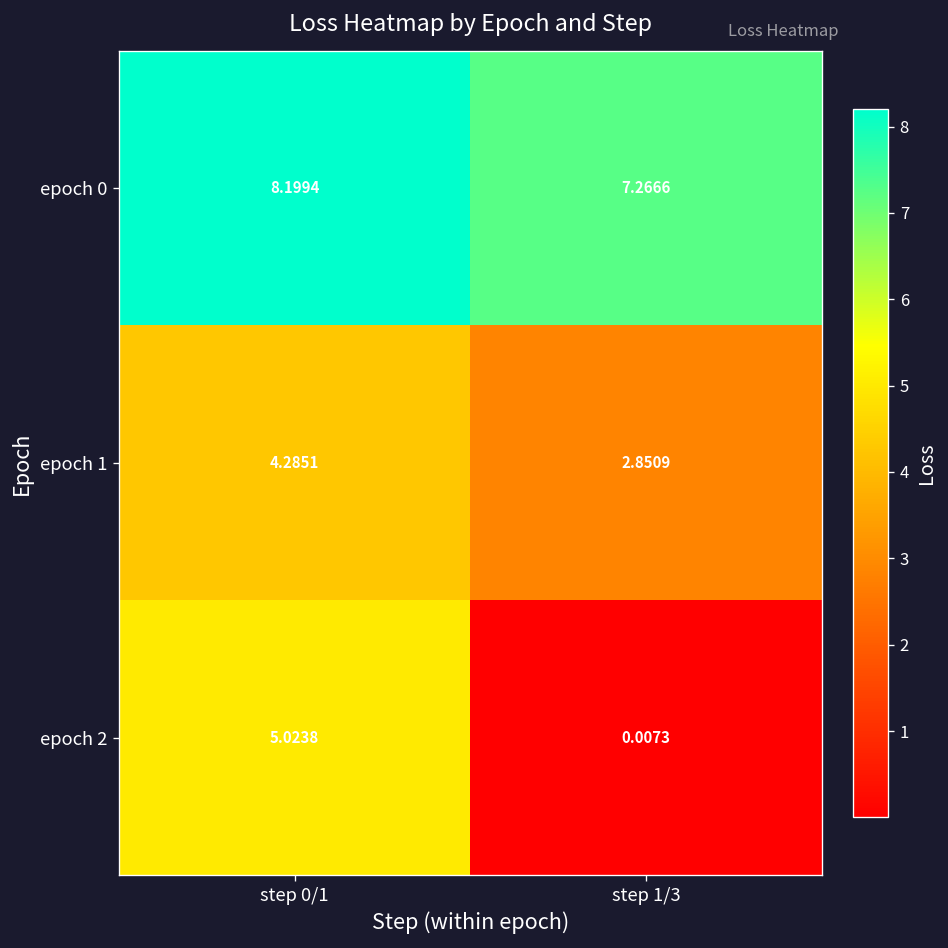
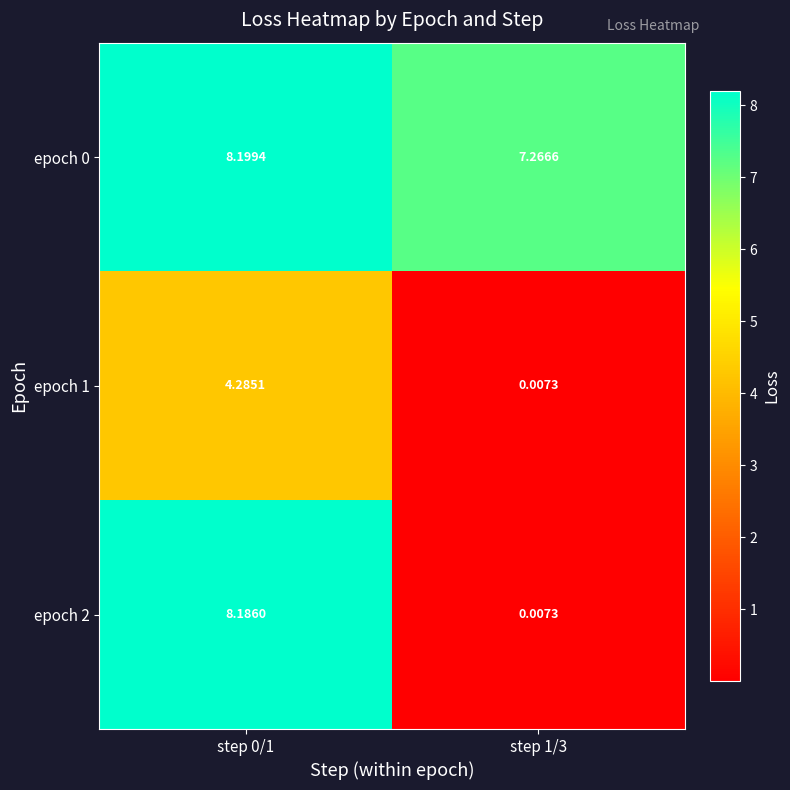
epoch 1, step 1/3: 2.8509 -> 0.0073
epoch 2, step 0/1: 5.0238 -> 8.1860
